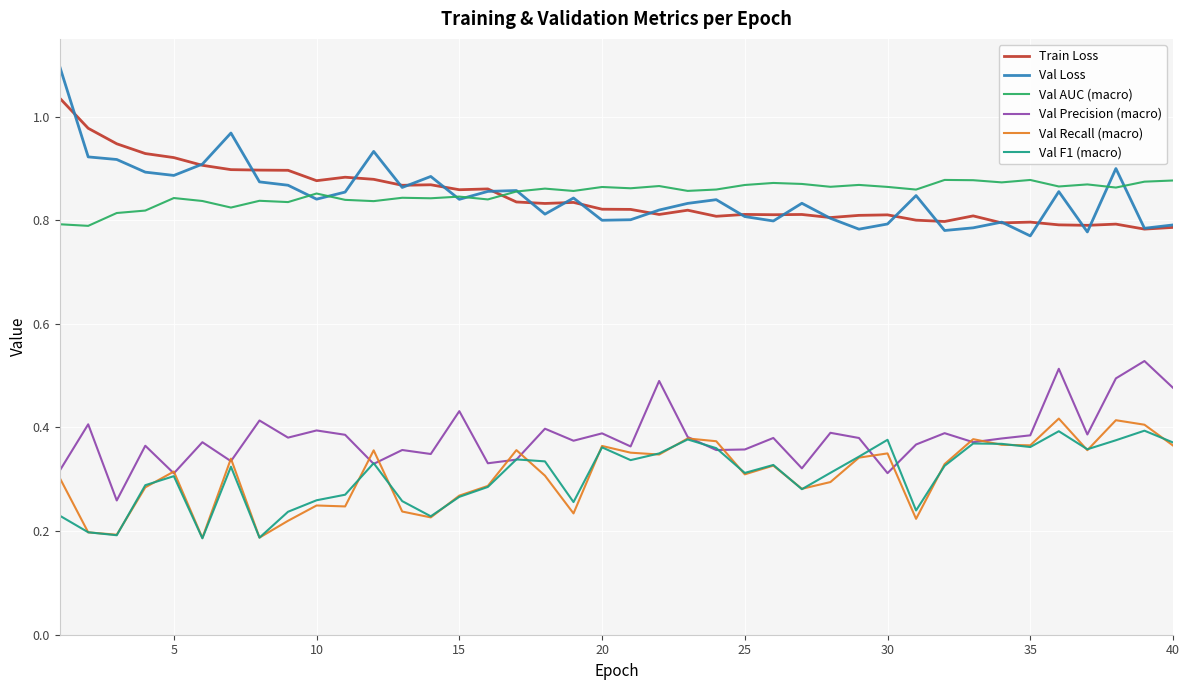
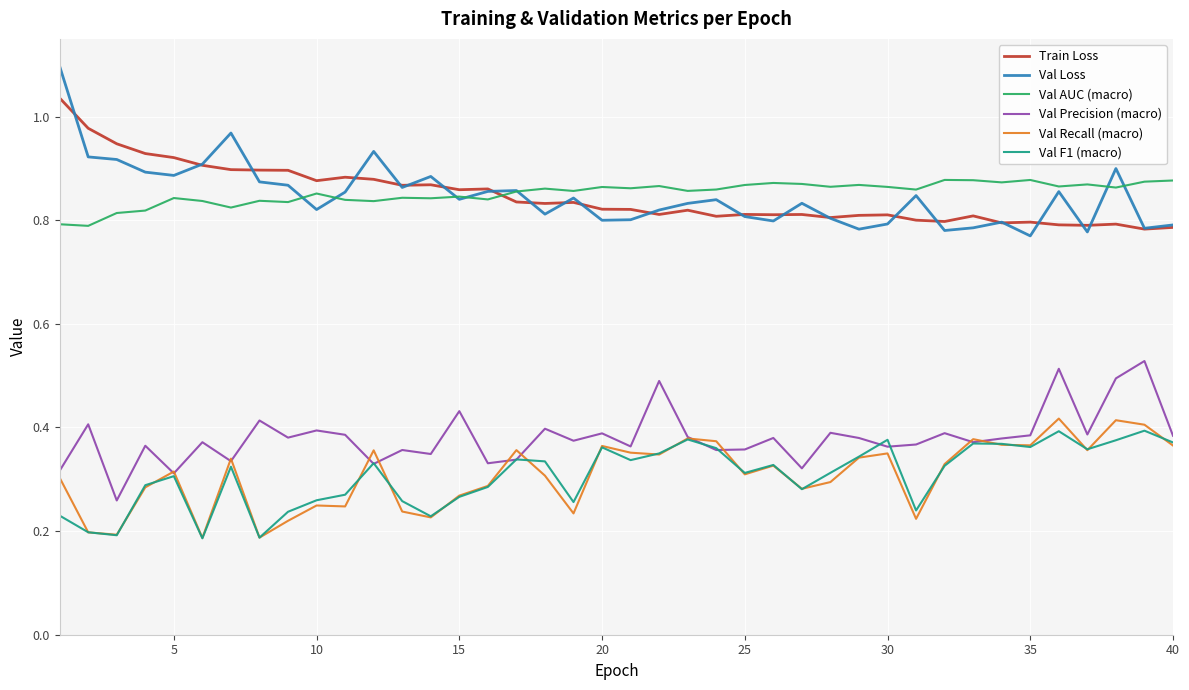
Val Loss, 10: 0.84 -> 0.82
Val Precision (macro), 30: 0.31 -> 0.36
Val Precision (macro), 40: 0.48 -> 0.38
